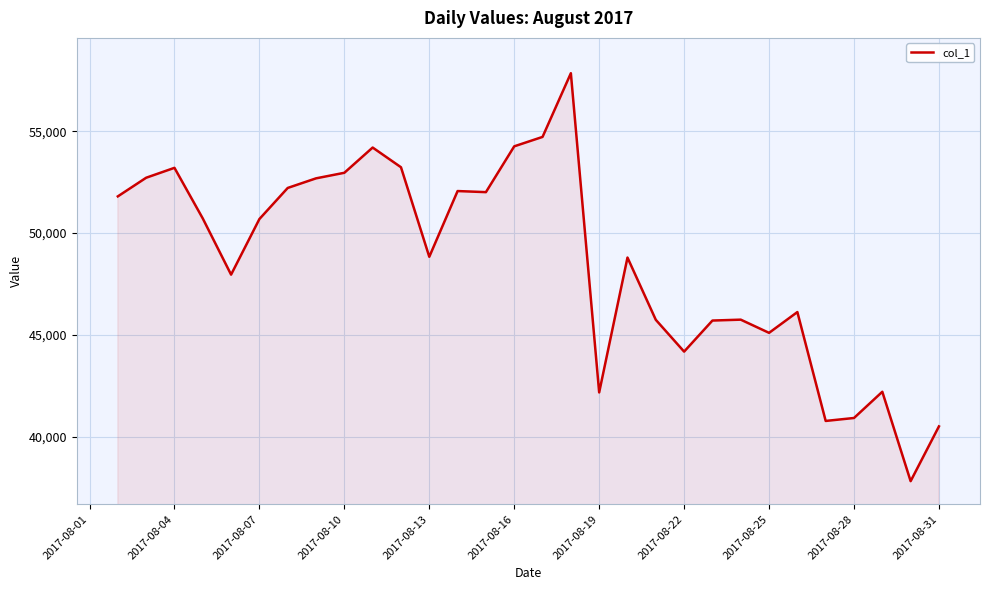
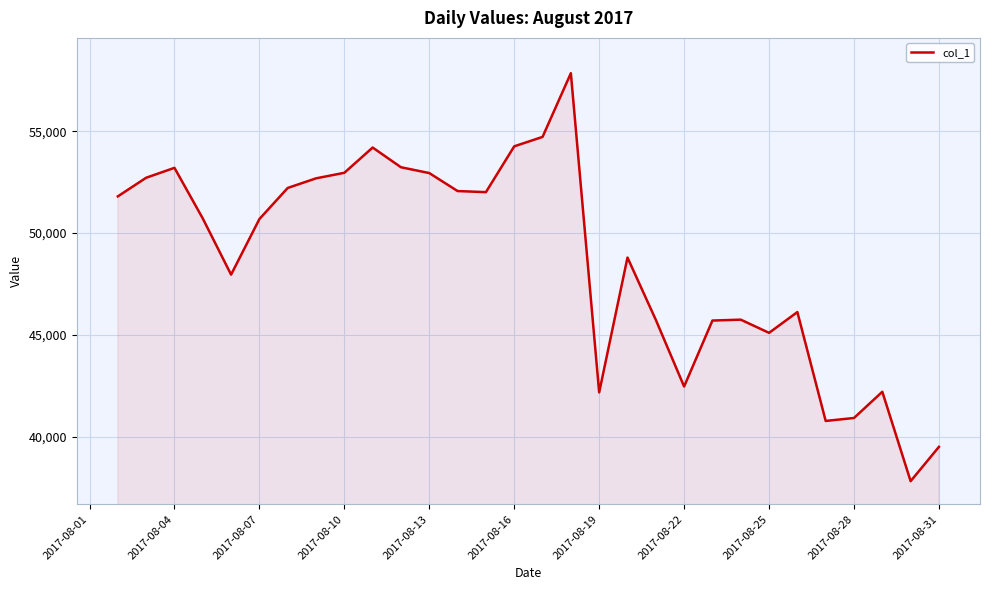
2017-08-13: 48,800 -> 52,900
2017-08-22: 44,200 -> 42,500
2017-08-31: 40,500 -> 39,500
